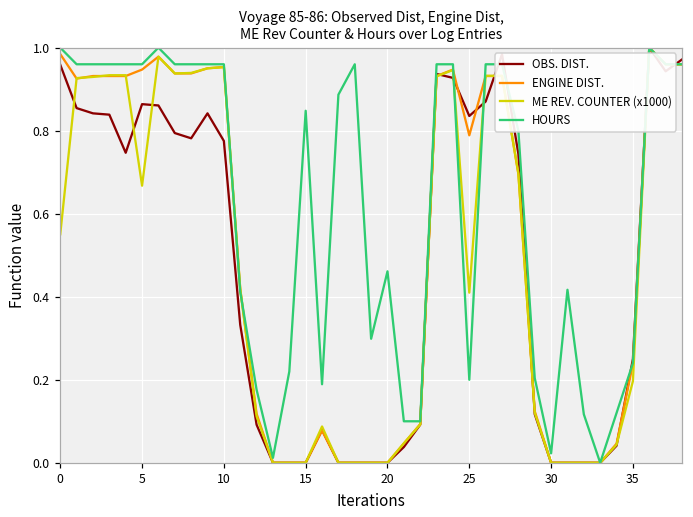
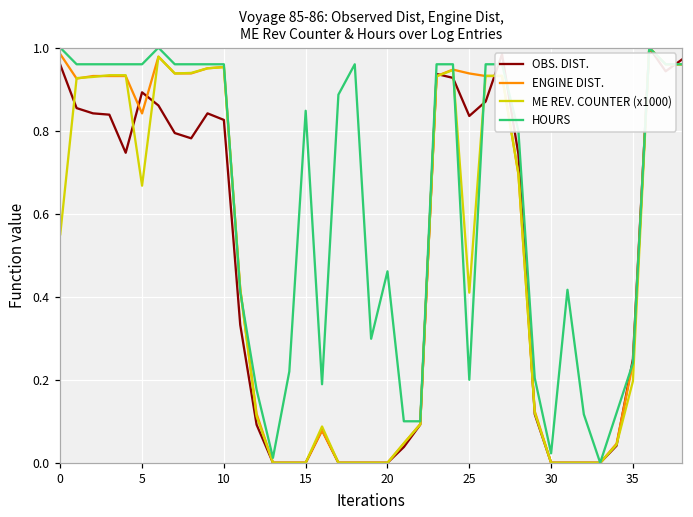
OBS. DIST., 5: 0.86 -> 0.89
ENGINE DIST., 5: 0.95 -> 0.84
OBS. DIST., 10: 0.78 -> 0.83
ENGINE DIST., 25: 0.79 -> 0.94
